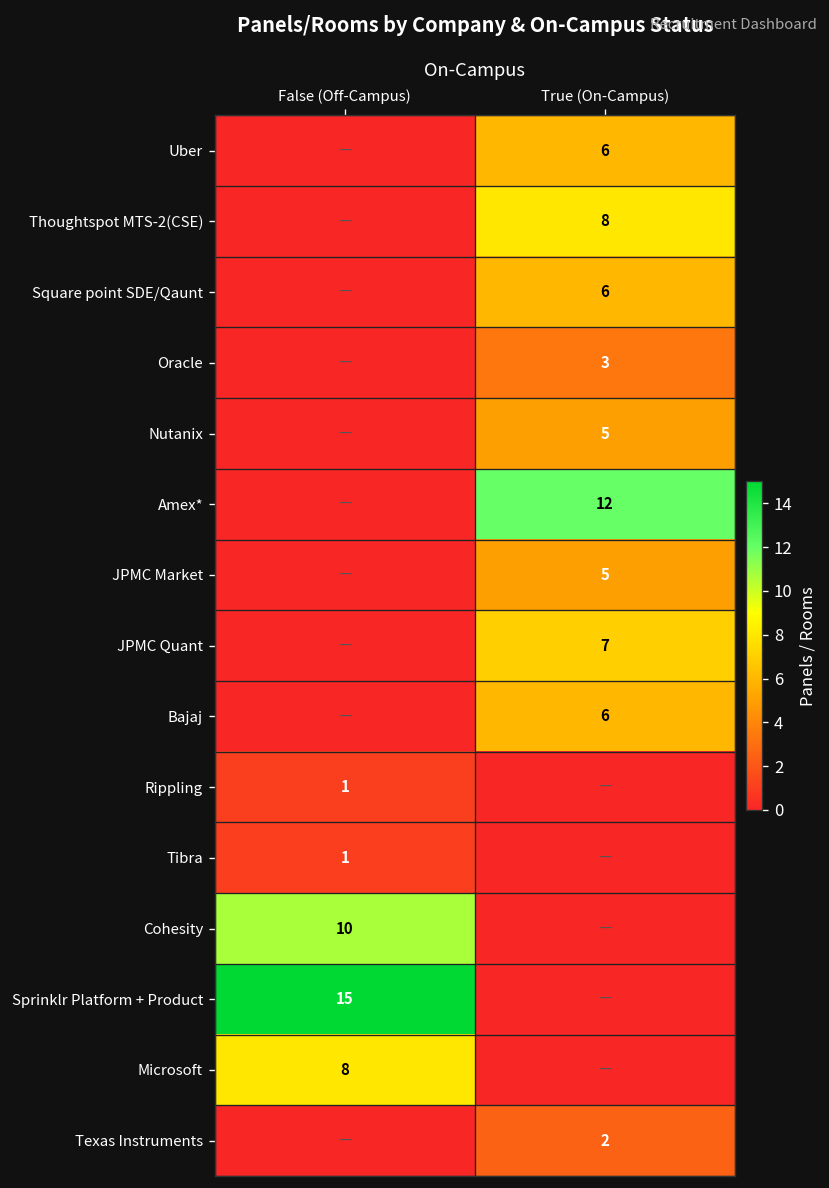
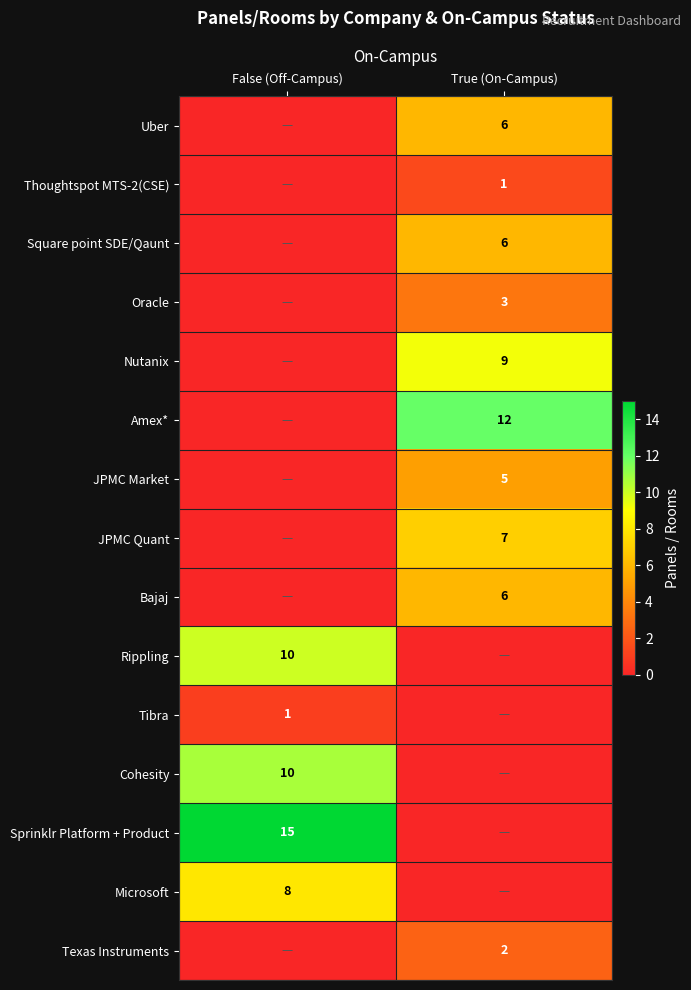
Thoughtspot MTS-2(CSE), True (On-Campus): 8 -> 1
Nutanix, True (On-Campus): 5 -> 9
Rippling, False (Off-Campus): 1 -> 10
